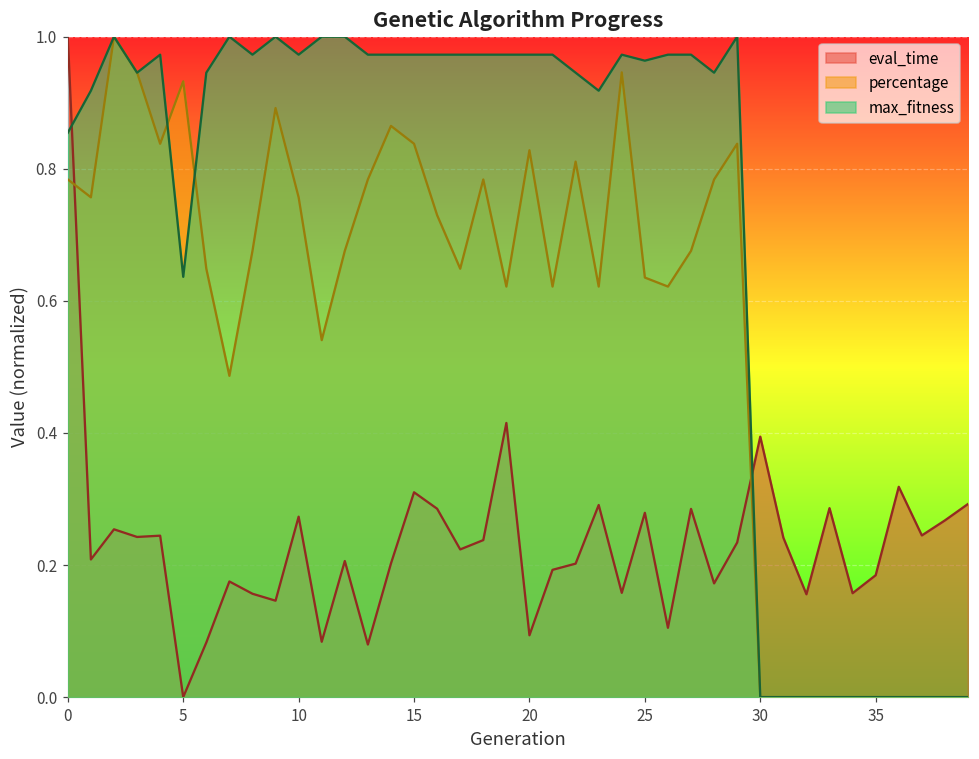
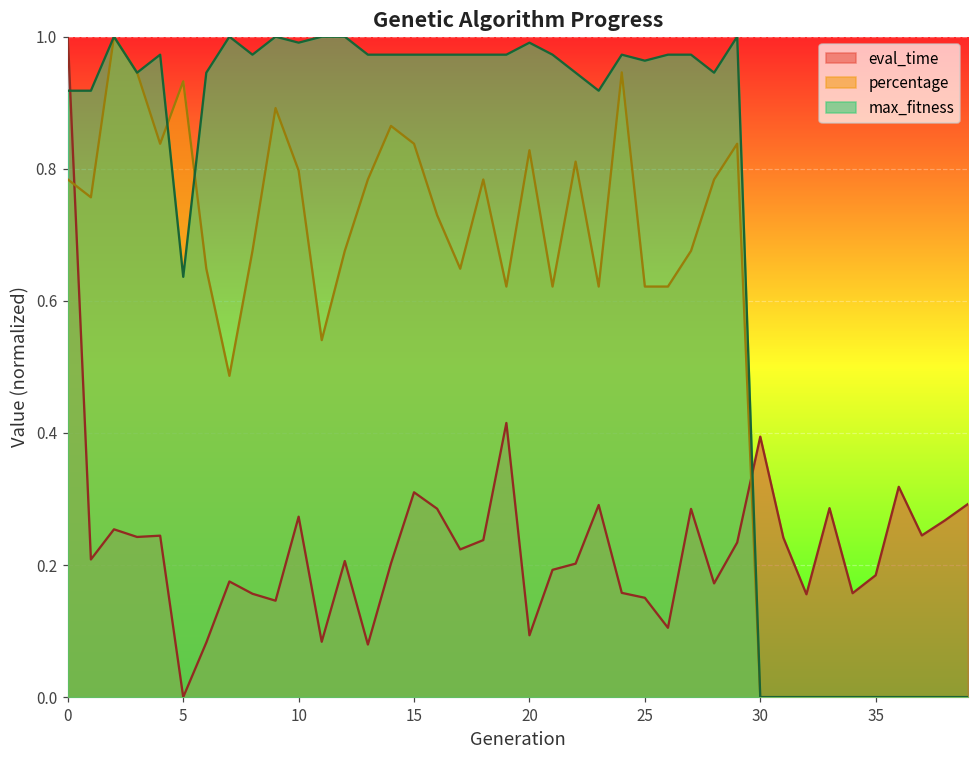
max_fitness, 0: 0.85 -> 0.92
percentage, 10: 0.76 -> 0.80
max_fitness, 10: 0.97 -> 0.99
max_fitness, 20: 0.97 -> 0.99
eval_time, 25: 0.28 -> 0.15
percentage, 25: 0.64 -> 0.62
